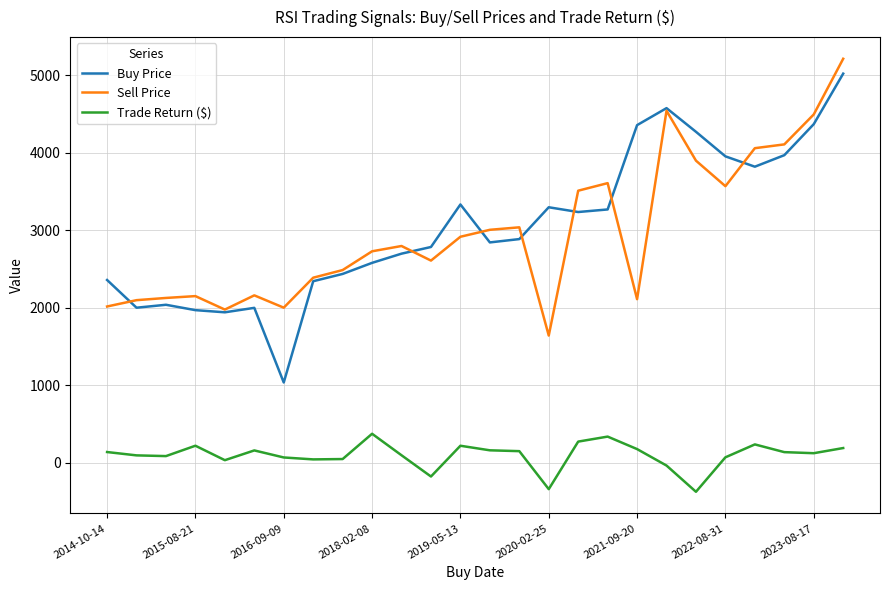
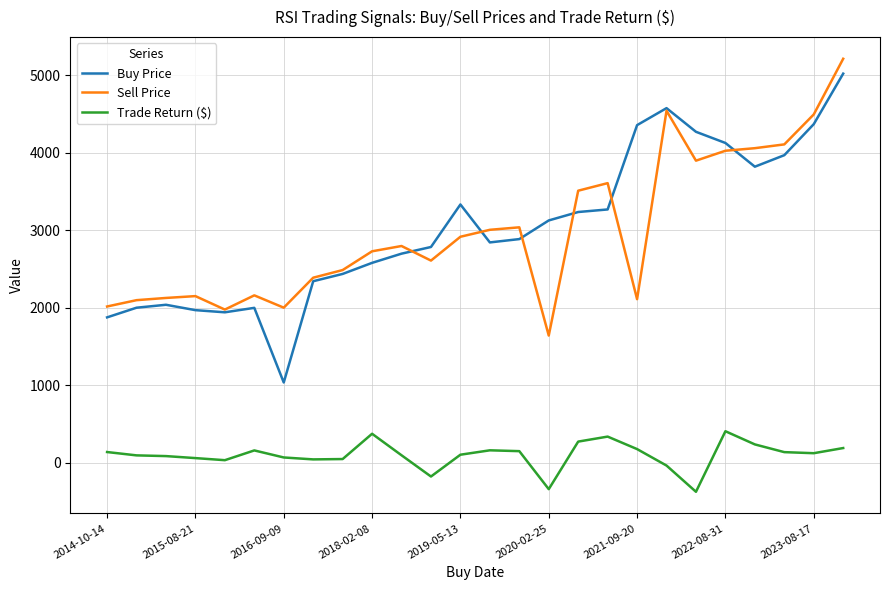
Buy Price, 2014-10-14: 2400 -> 1900
Trade Return ($), 2015-08-21: 200 -> 100
Trade Return ($), 2019-05-13: 200 -> 100
Buy Price, 2020-02-25: 3300 -> 3100
Buy Price, 2022-08-31: 4000 -> 4100
Sell Price, 2022-08-31: 3600 -> 4000
Trade Return ($), 2022-08-31: 100 -> 400
